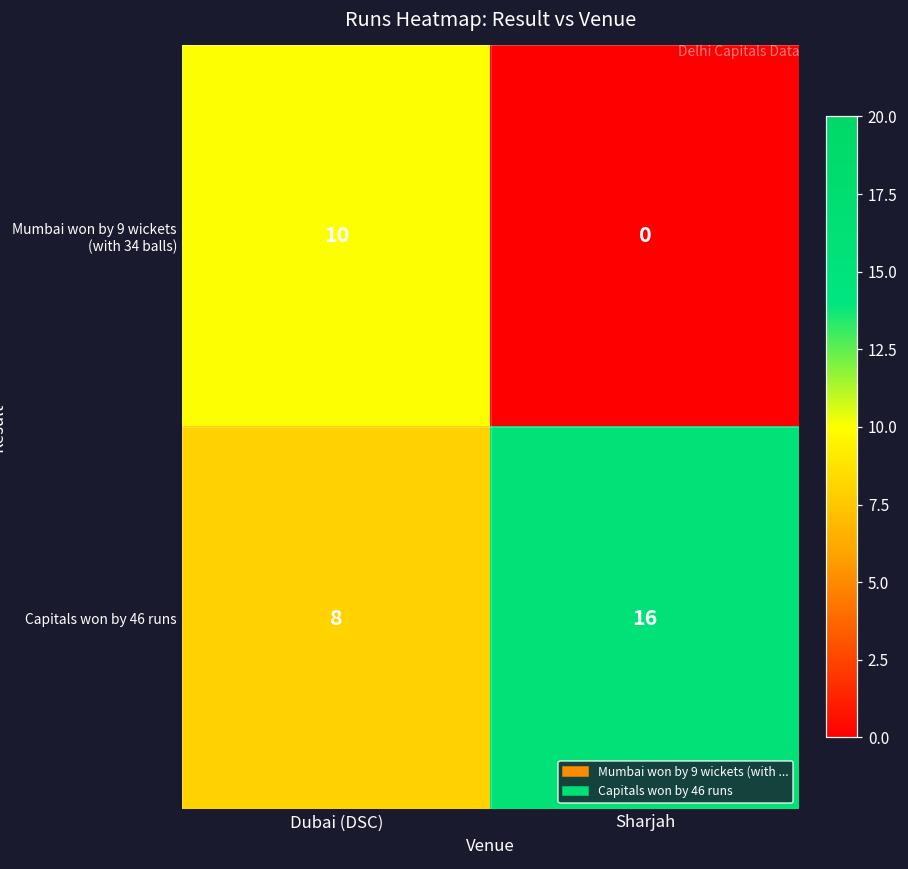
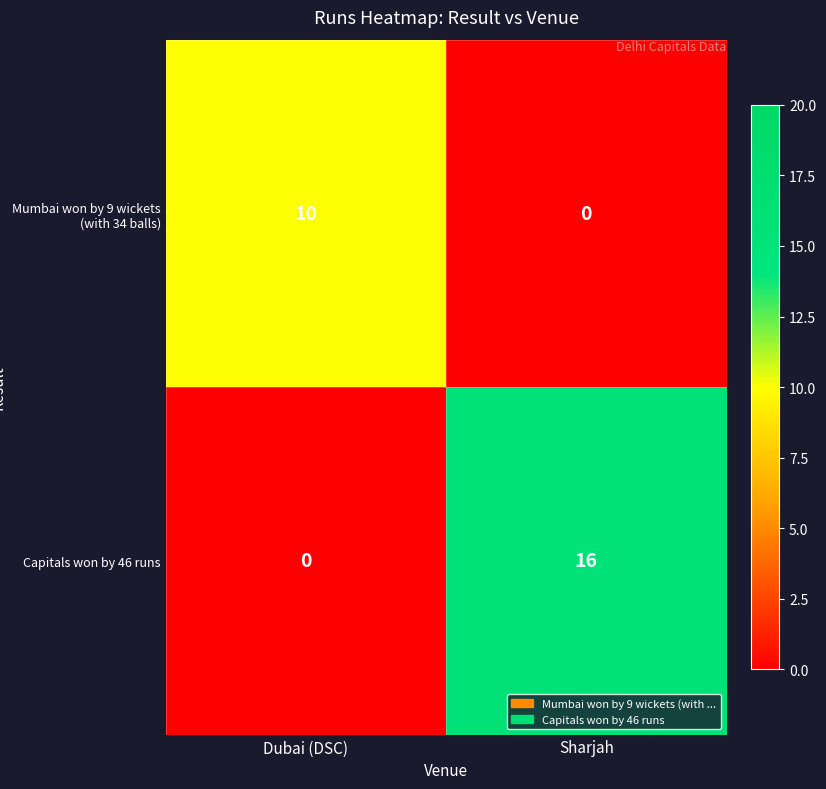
Capitals won by 46 runs, Dubai (DSC): 8 -> 0
